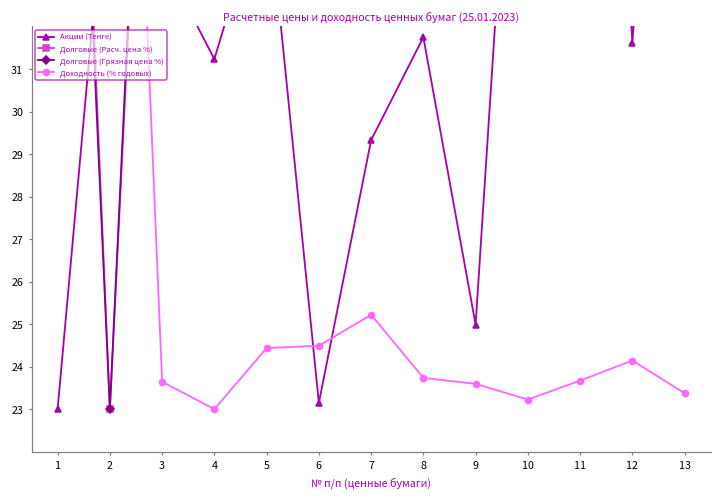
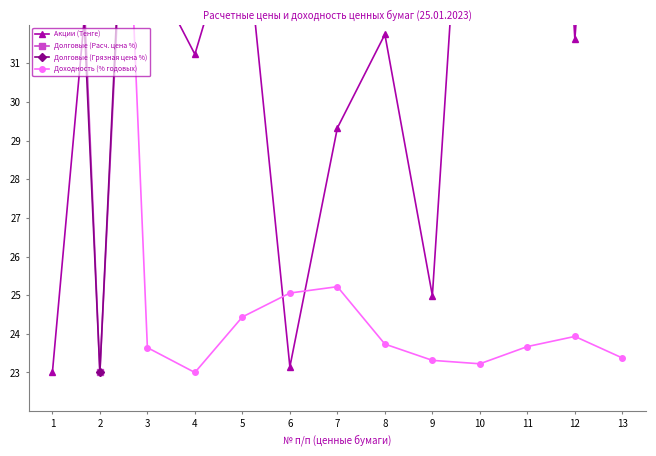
Доходность (% годовых), 6: 24.5 -> 25.1
Доходность (% годовых), 9: 23.6 -> 23.3
Доходность (% годовых), 12: 24.1 -> 23.9
